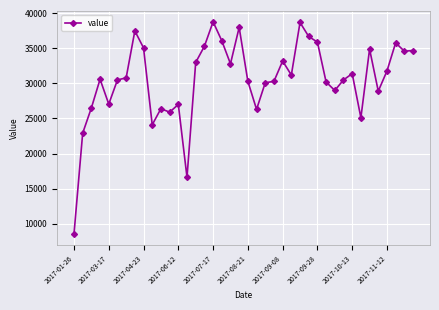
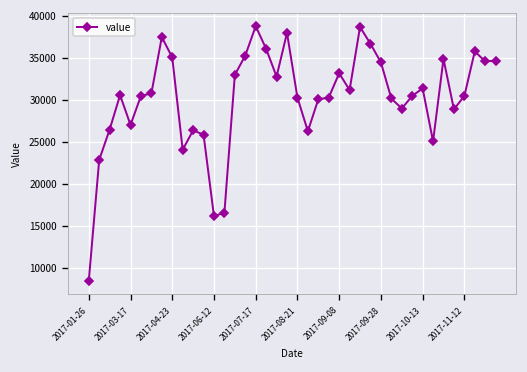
2017-06-12: 27000 -> 16000
2017-09-28: 36000 -> 34000
2017-11-12: 32000 -> 31000
